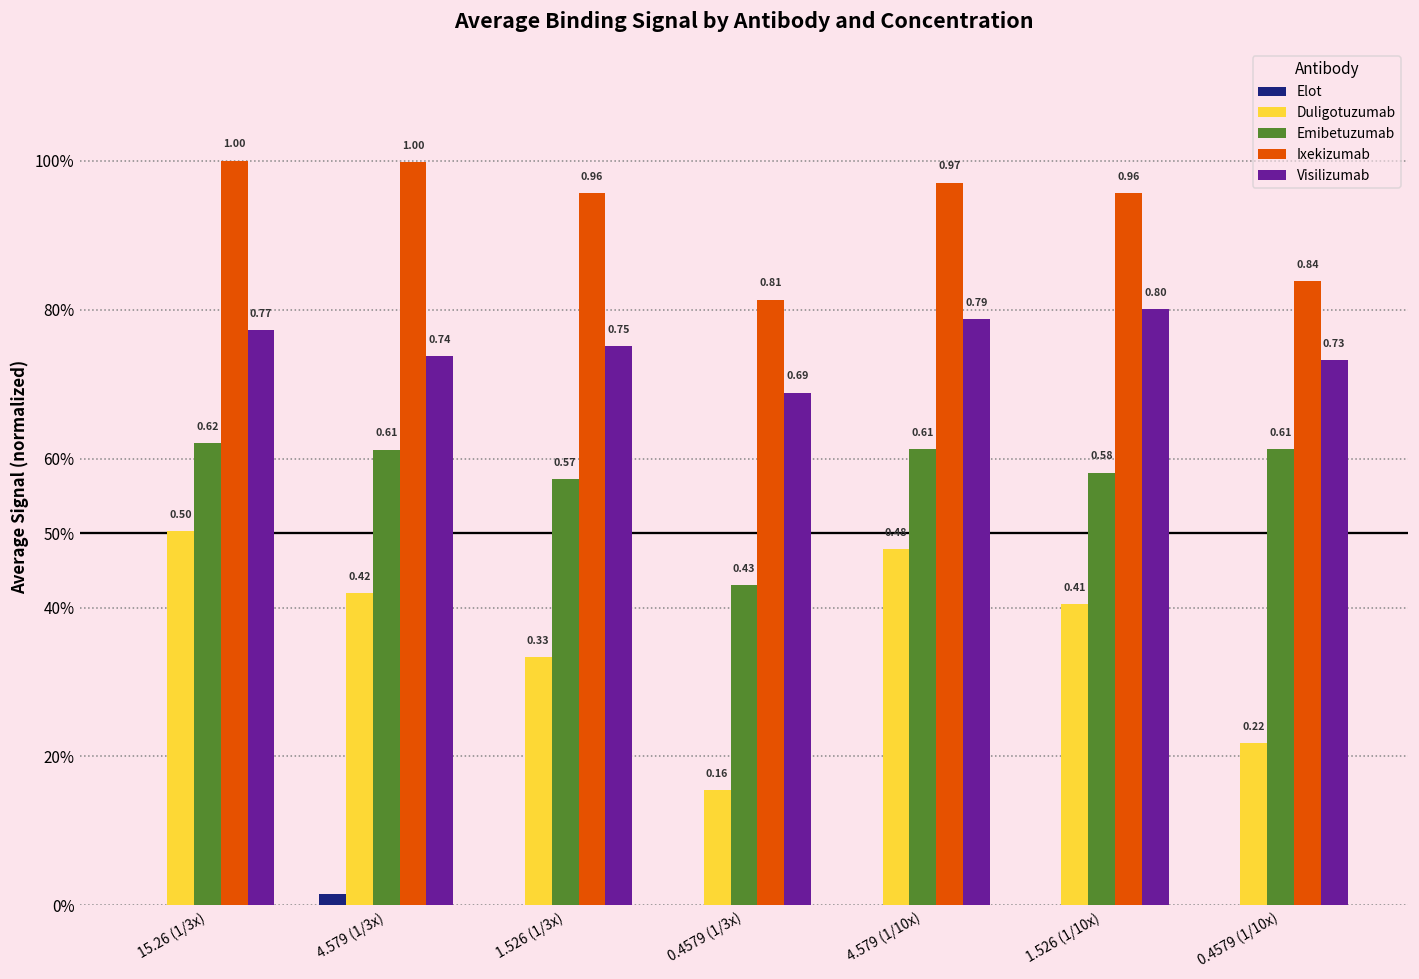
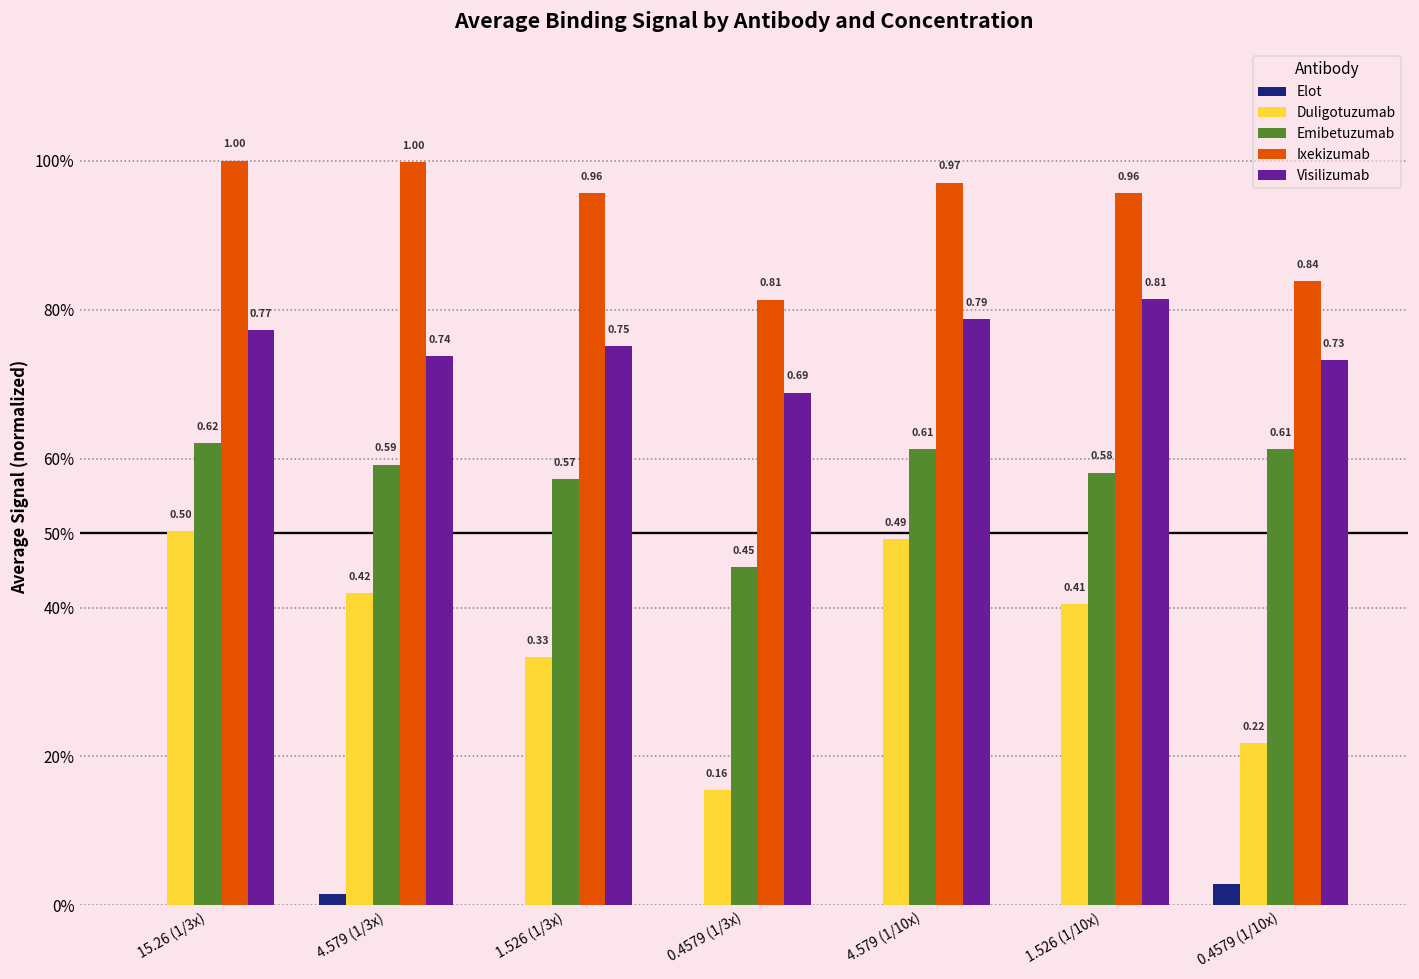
Emibetuzumab, 4.579 (1/3x): 0.61 -> 0.59
Emibetuzumab, 0.4579 (1/3x): 0.43 -> 0.45
Duligotuzumab, 4.579 (1/10x): 0.48 -> 0.49
Visilizumab, 1.526 (1/10x): 0.80 -> 0.81
Elot, 0.4579 (1/10x): 0% -> 3%
